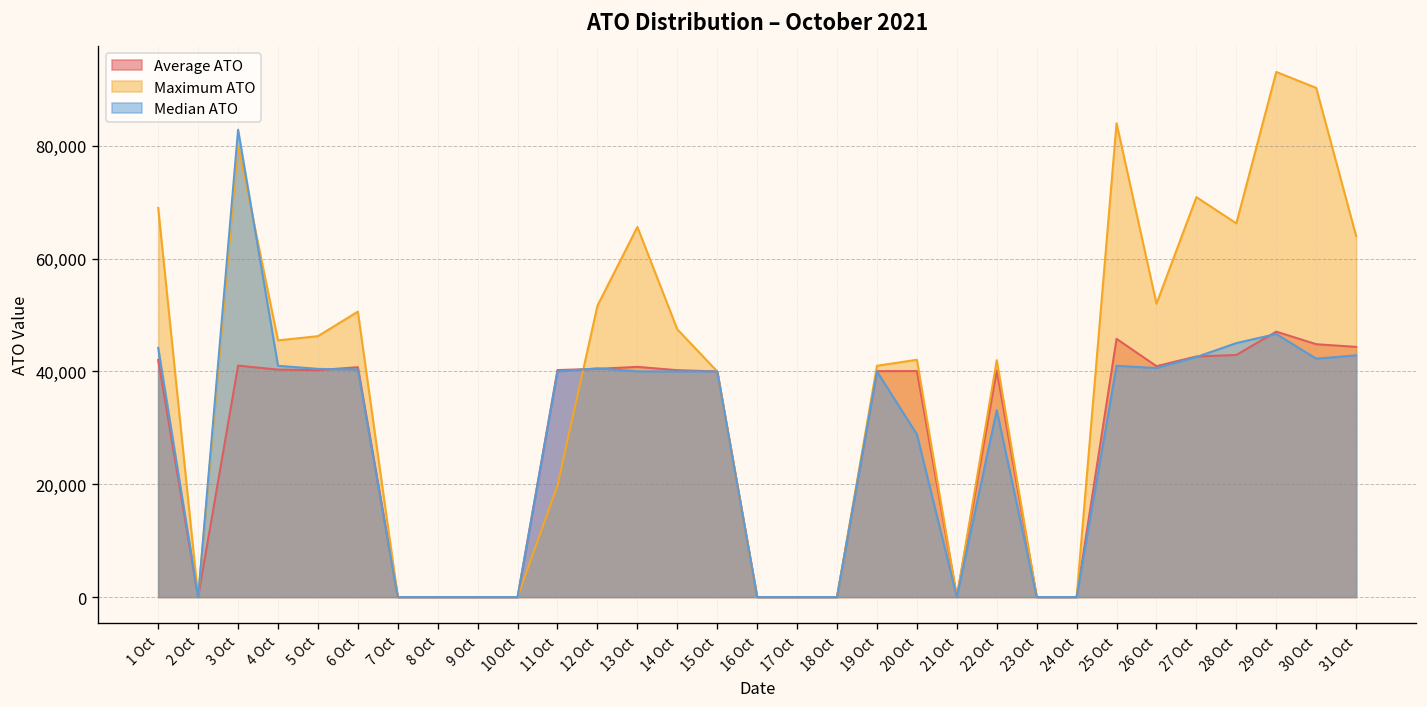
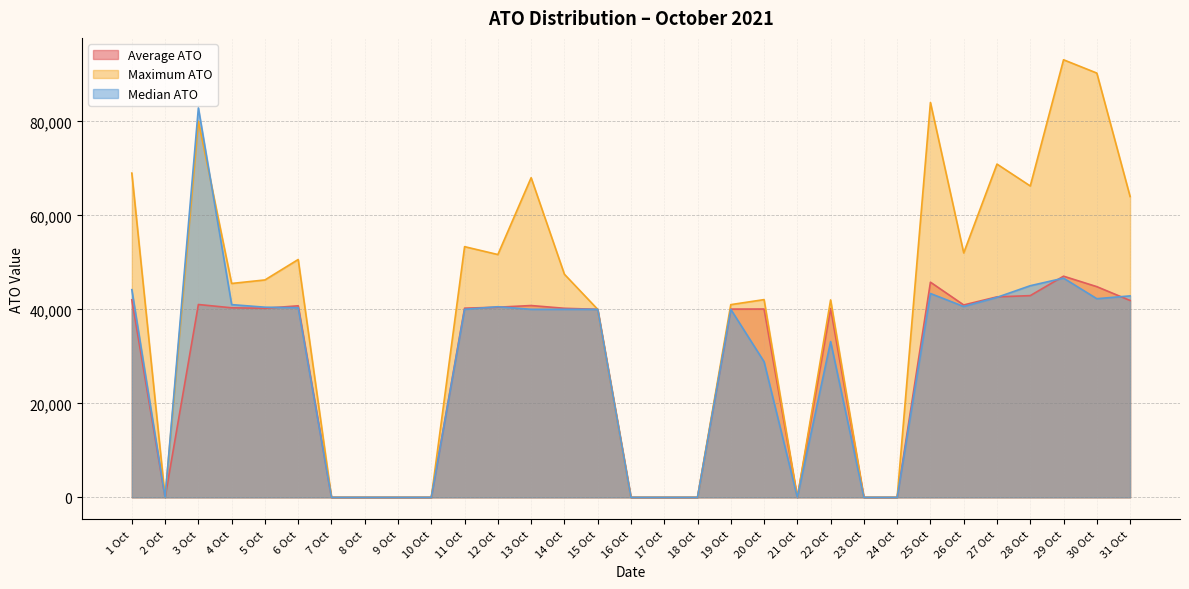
Maximum ATO, 11 Oct: 20,000 -> 53,000
Maximum ATO, 13 Oct: 66,000 -> 68,000
Median ATO, 25 Oct: 41,000 -> 43,000
Average ATO, 31 Oct: 44,000 -> 42,000
